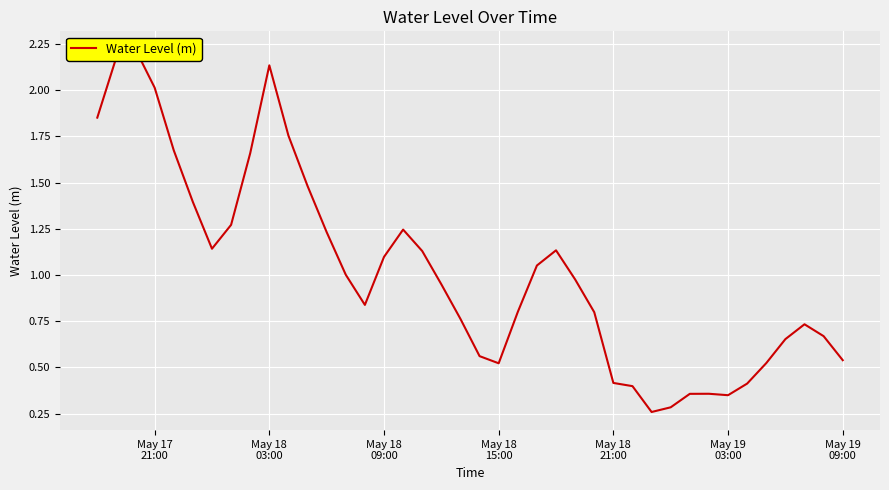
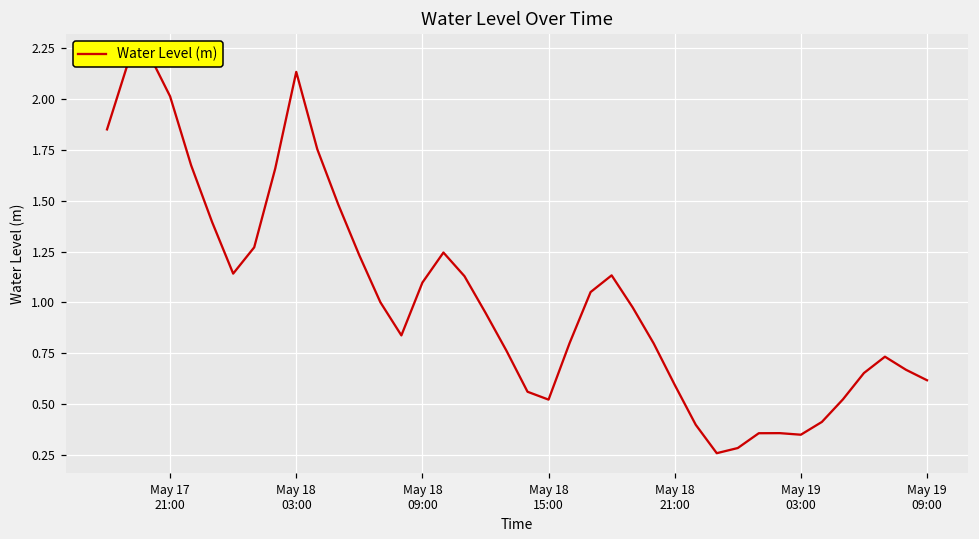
May 18 21:00: 0.42 -> 0.60
May 19 09:00: 0.54 -> 0.62
